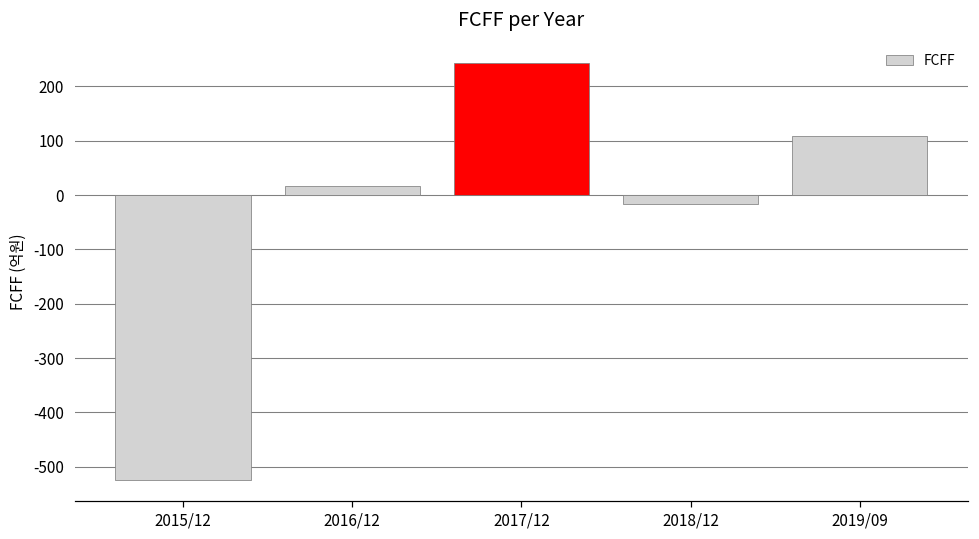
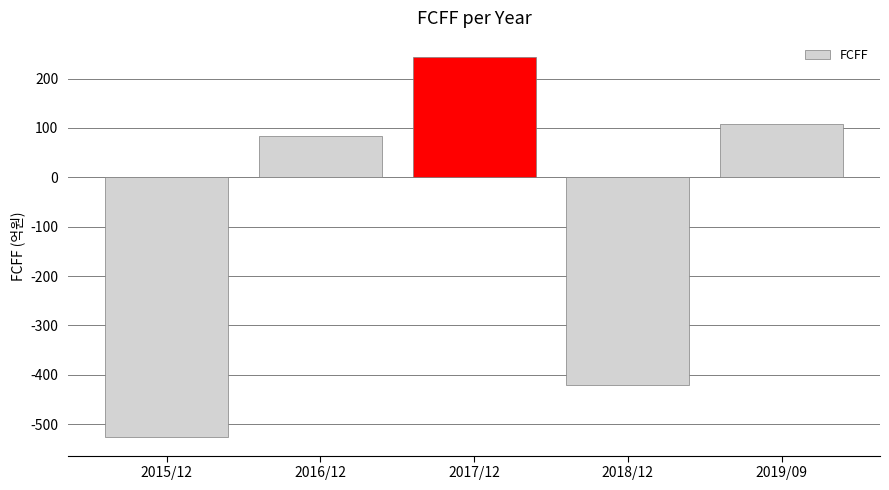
2016/12: 20 -> 80
2018/12: -20 -> -420
